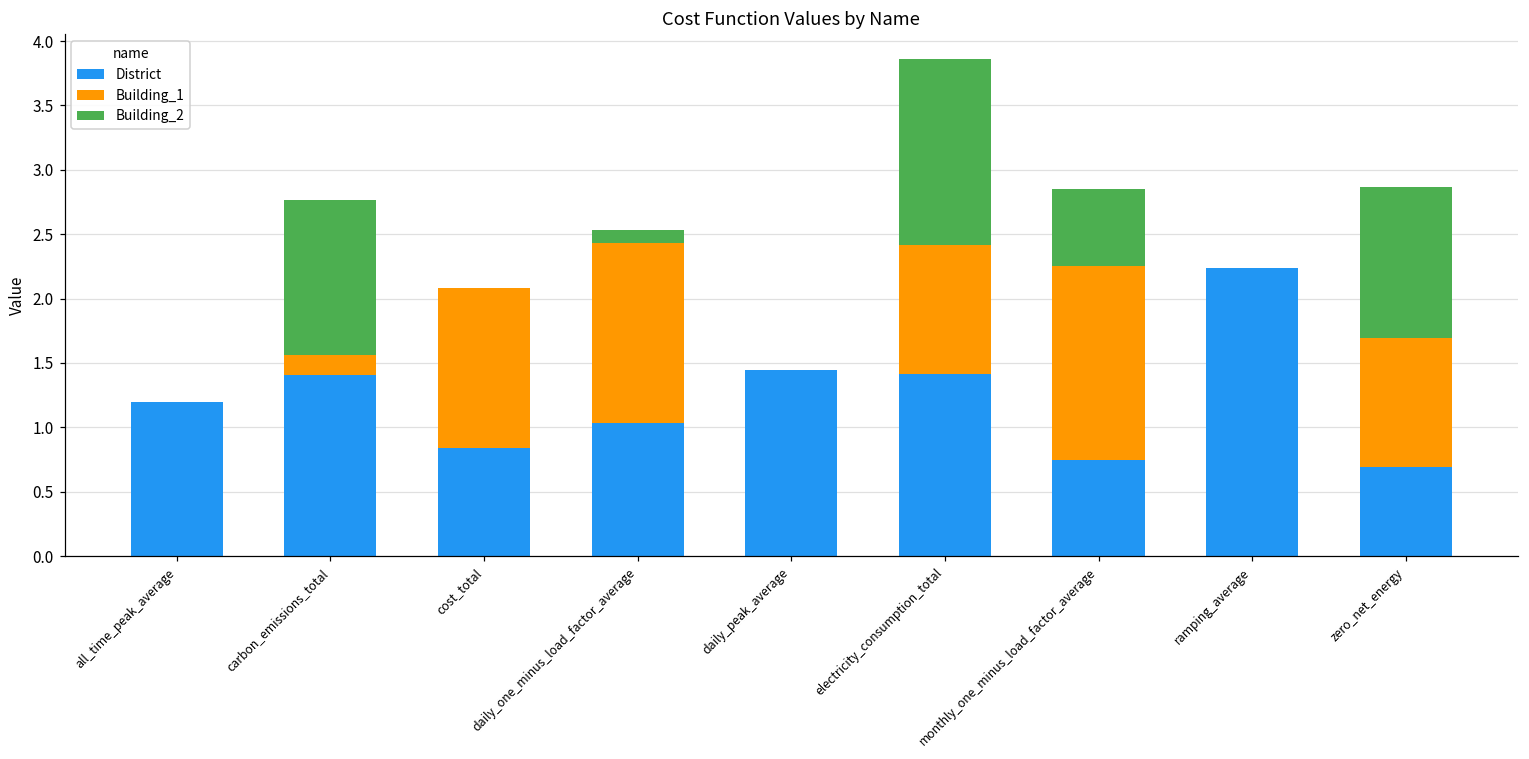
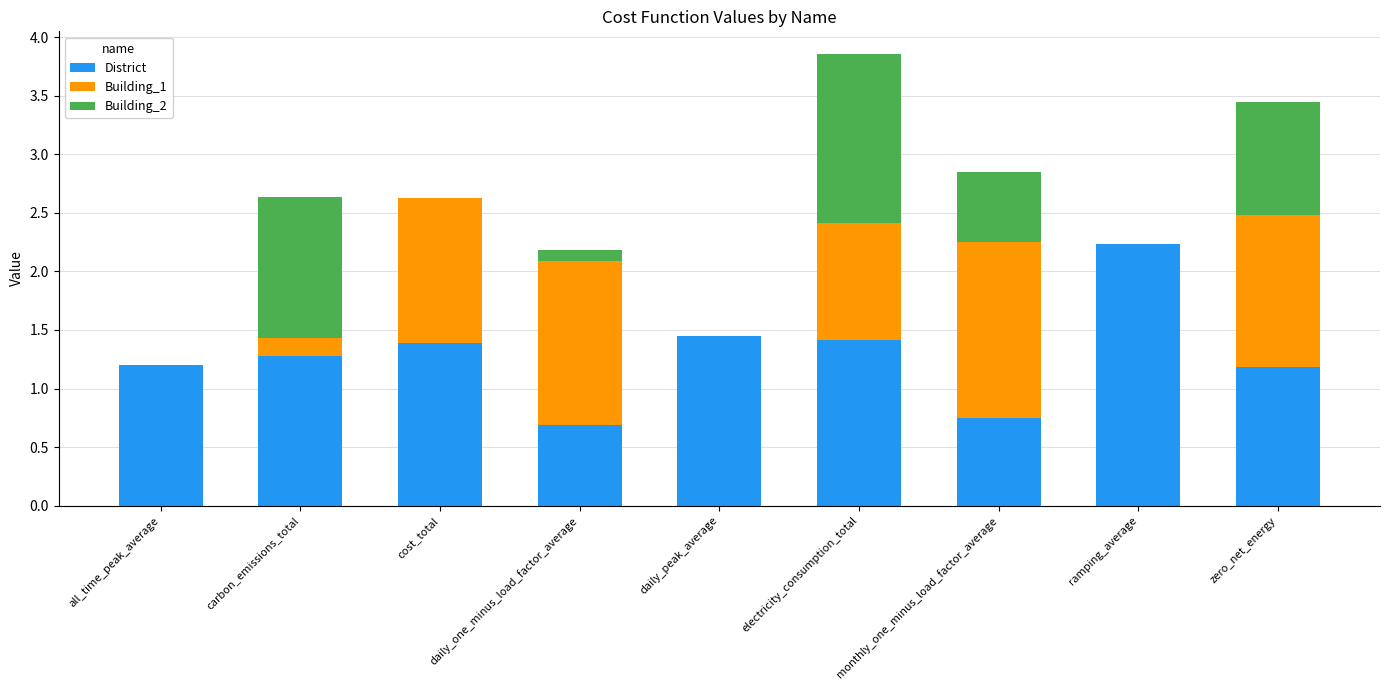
District, carbon_emissions_total: 1.41 -> 1.28
District, cost_total: 0.84 -> 1.38
District, daily_one_minus_load_factor_average: 1.03 -> 0.69
District, zero_net_energy: 0.69 -> 1.18
Building_1, zero_net_energy: 1.01 -> 1.29
Building_2, zero_net_energy: 1.17 -> 0.97
